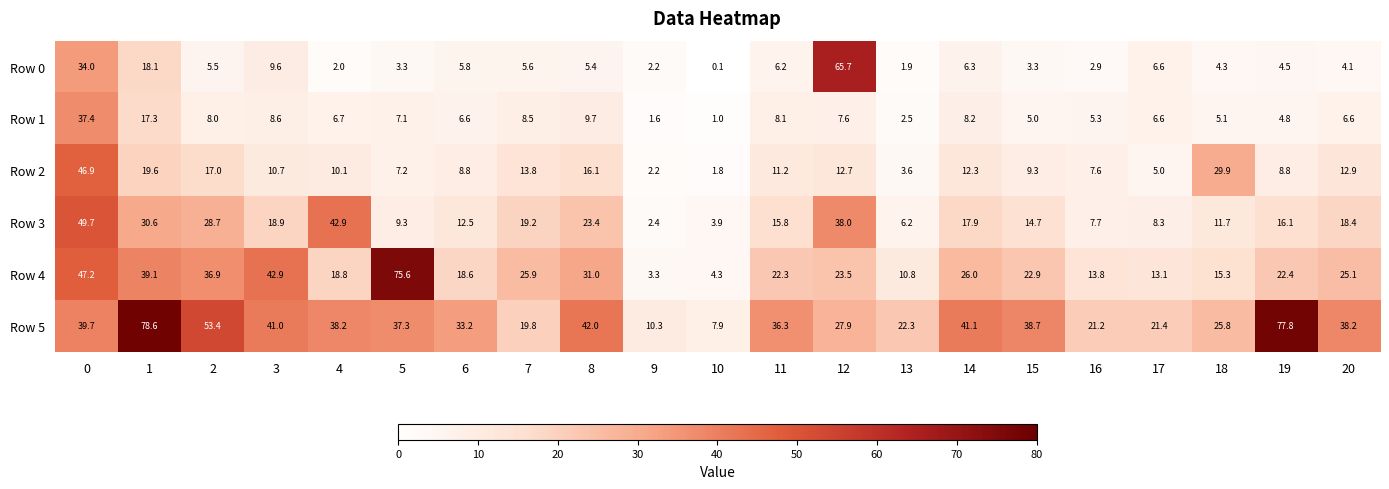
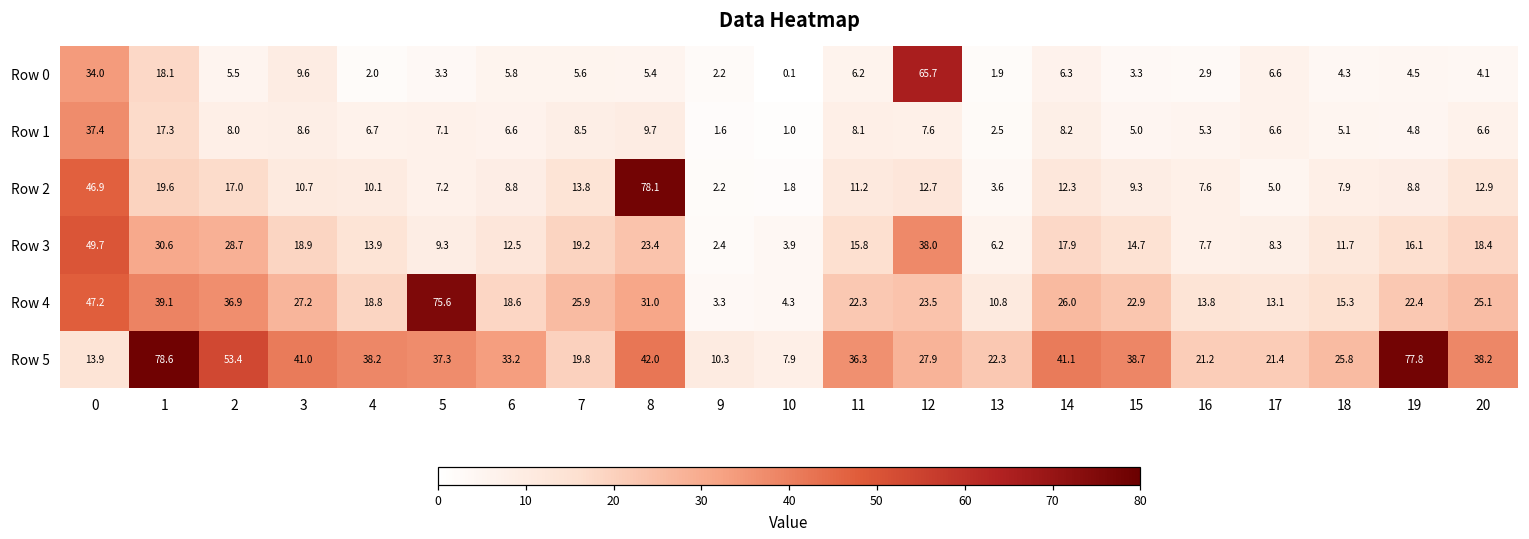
Row 2, 8: 16.1 -> 78.1
Row 2, 18: 29.9 -> 7.9
Row 3, 4: 42.9 -> 13.9
Row 4, 3: 42.9 -> 27.2
Row 5, 0: 39.7 -> 13.9
